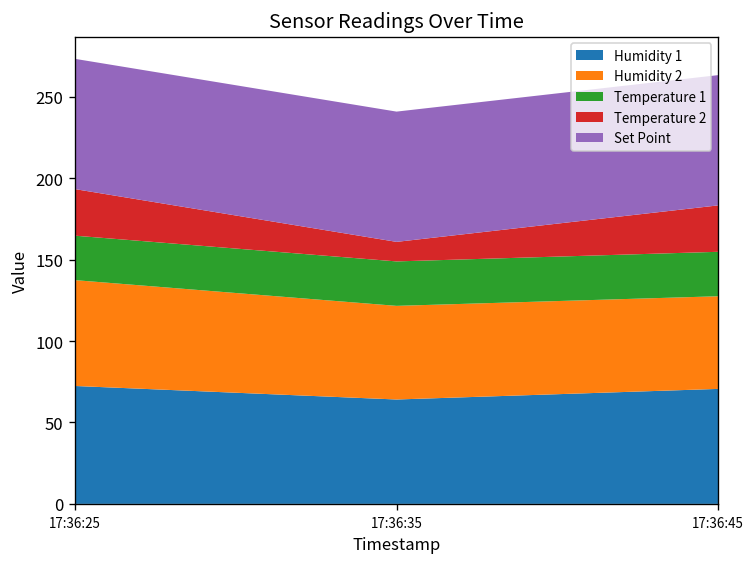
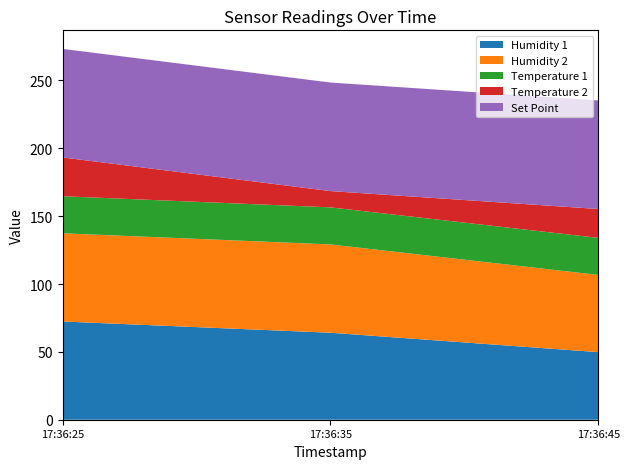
Humidity 2, 17:36:35: 58 -> 65
Humidity 1, 17:36:45: 71 -> 50
Temperature 2, 17:36:45: 29 -> 21
